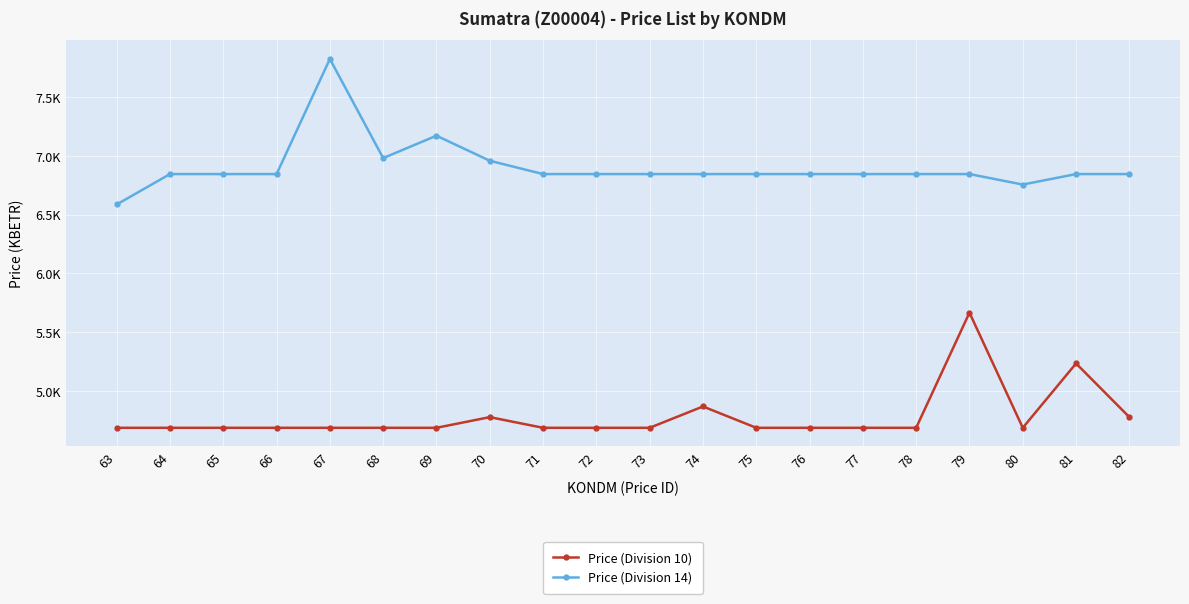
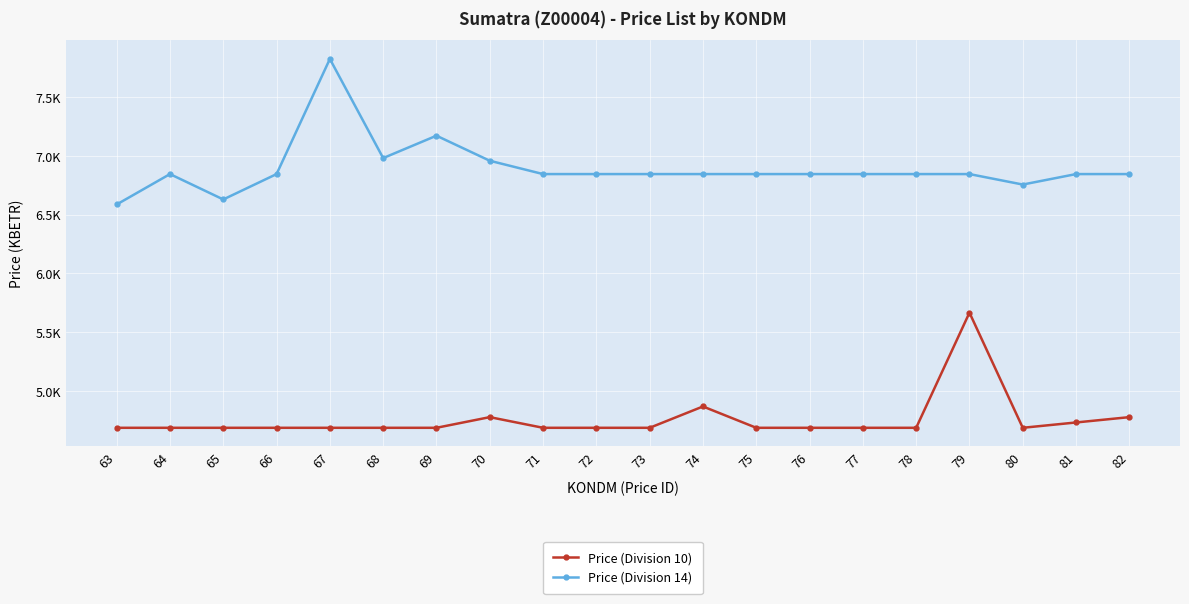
Price (Division 14), 65: 6840 -> 6630
Price (Division 10), 81: 5230 -> 4730
